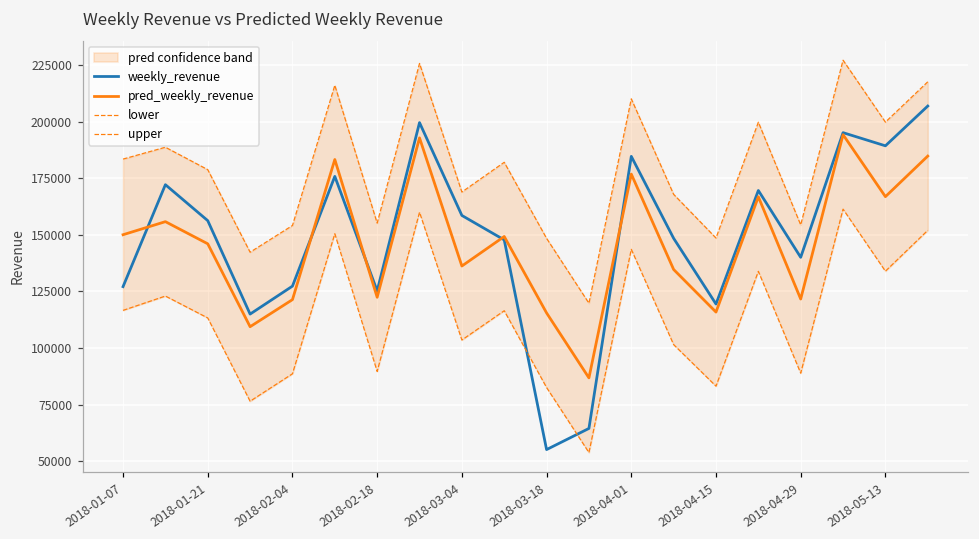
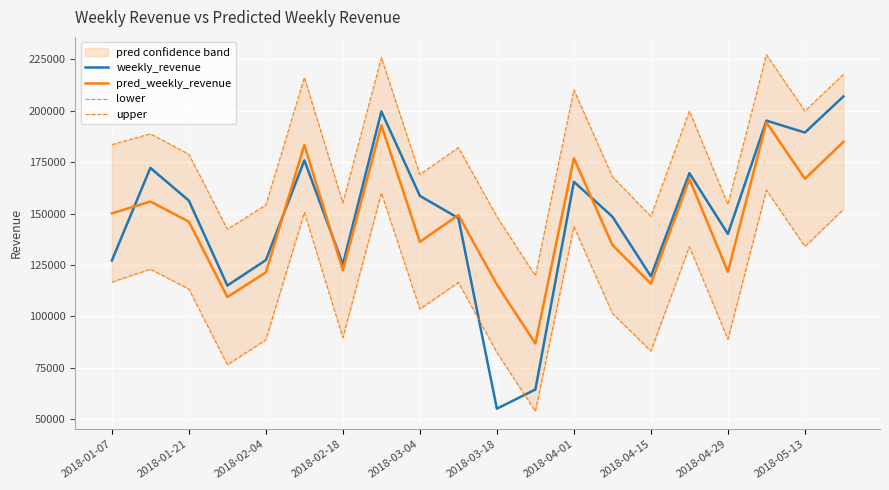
weekly_revenue, 2018-04-01: 185000 -> 165000
